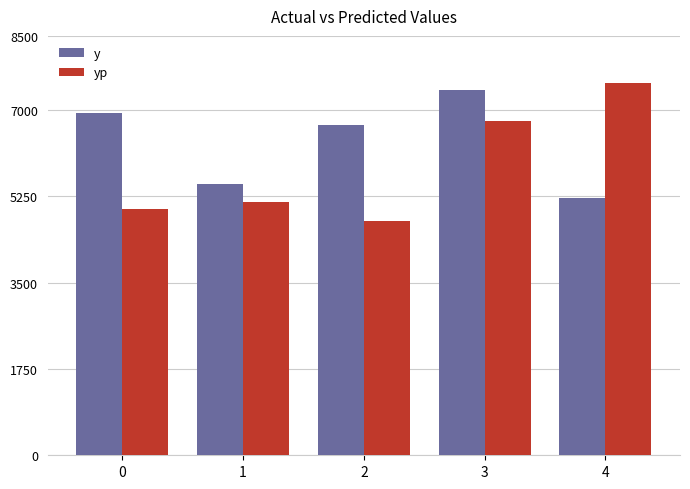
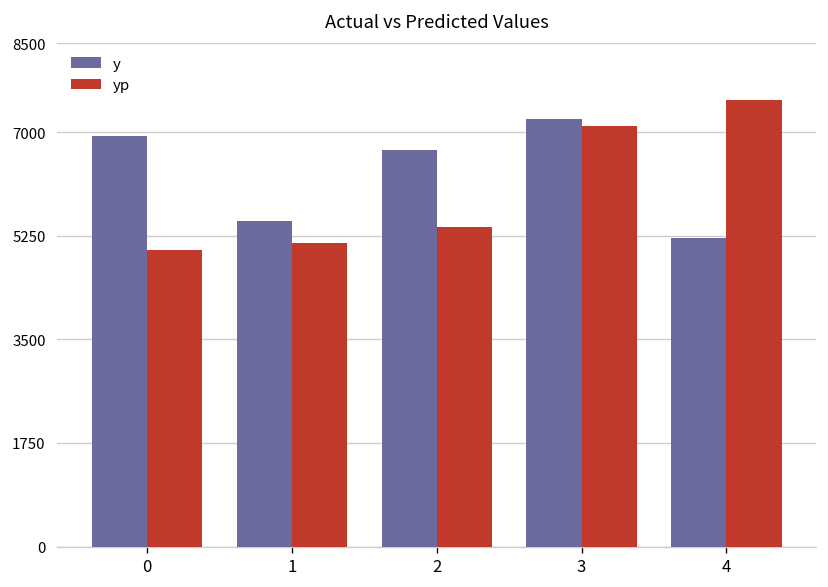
yp, 2: 4700 -> 5400
y, 3: 7400 -> 7200
yp, 3: 6800 -> 7100
